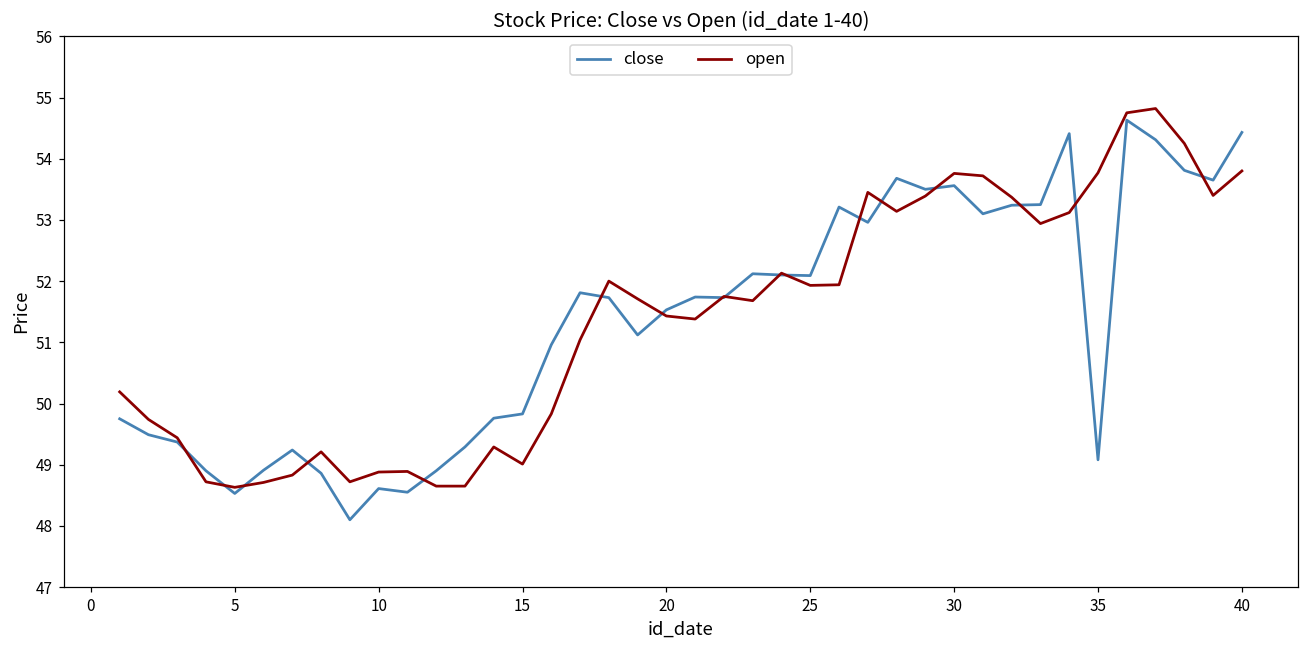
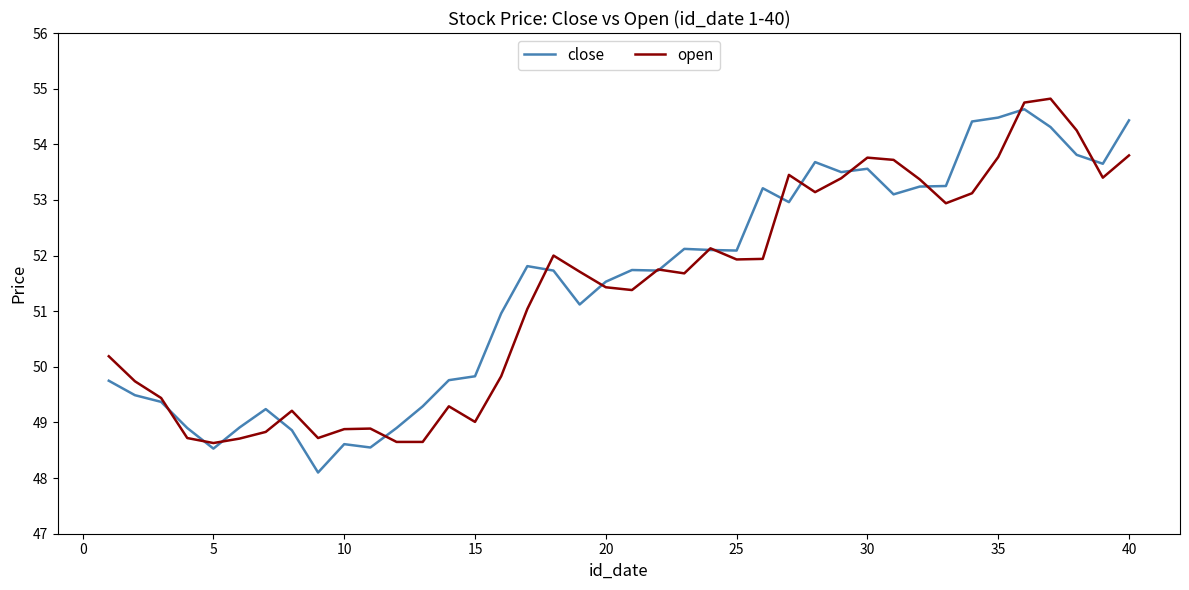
close, 35: 49.1 -> 54.5
